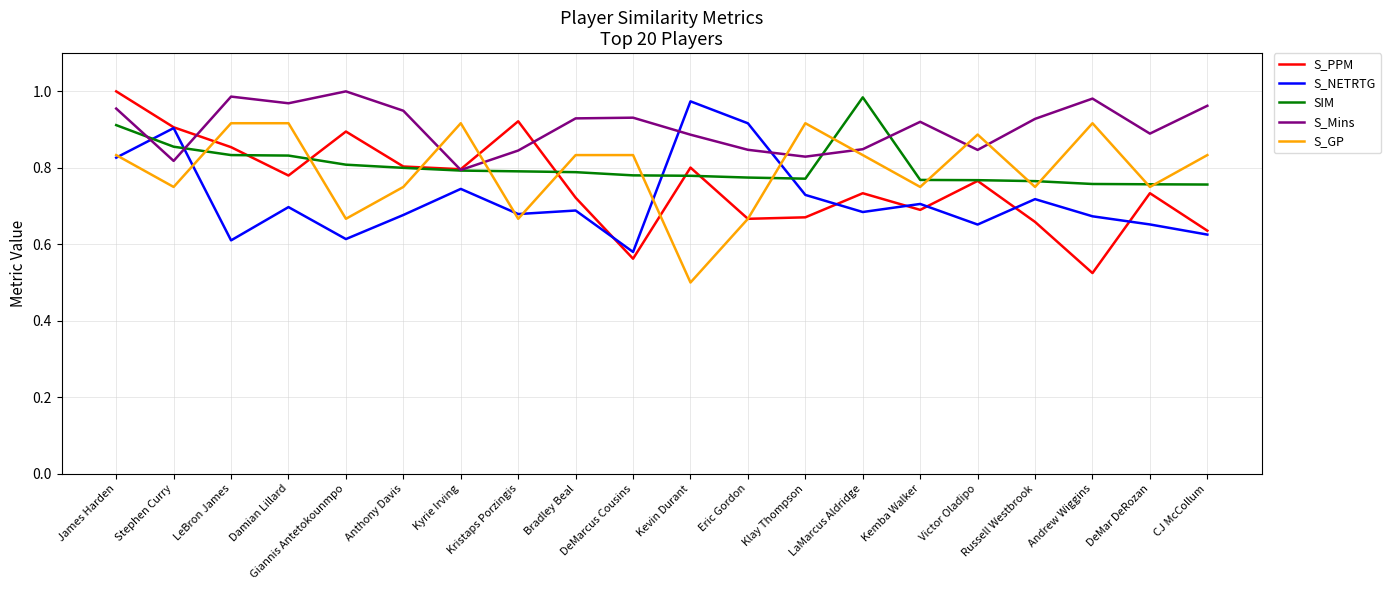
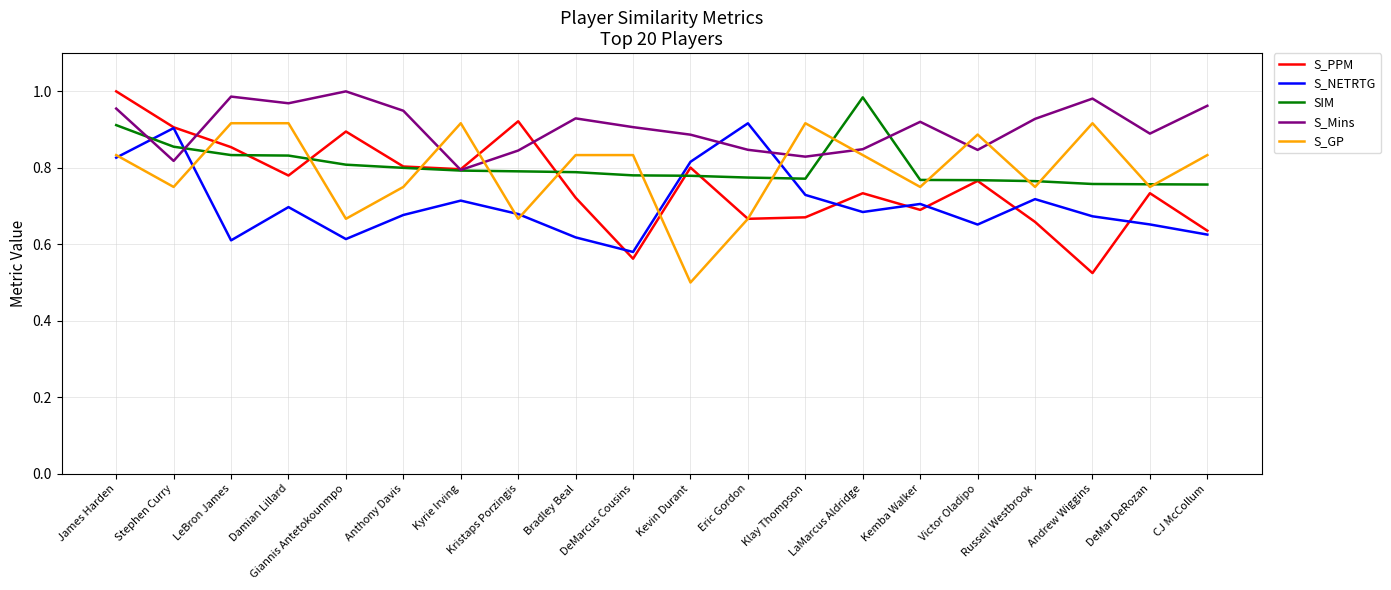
S_NETRTG, Kyrie Irving: 0.74 -> 0.71
S_NETRTG, Bradley Beal: 0.69 -> 0.62
S_Mins, DeMarcus Cousins: 0.93 -> 0.91
S_NETRTG, Kevin Durant: 0.97 -> 0.82
